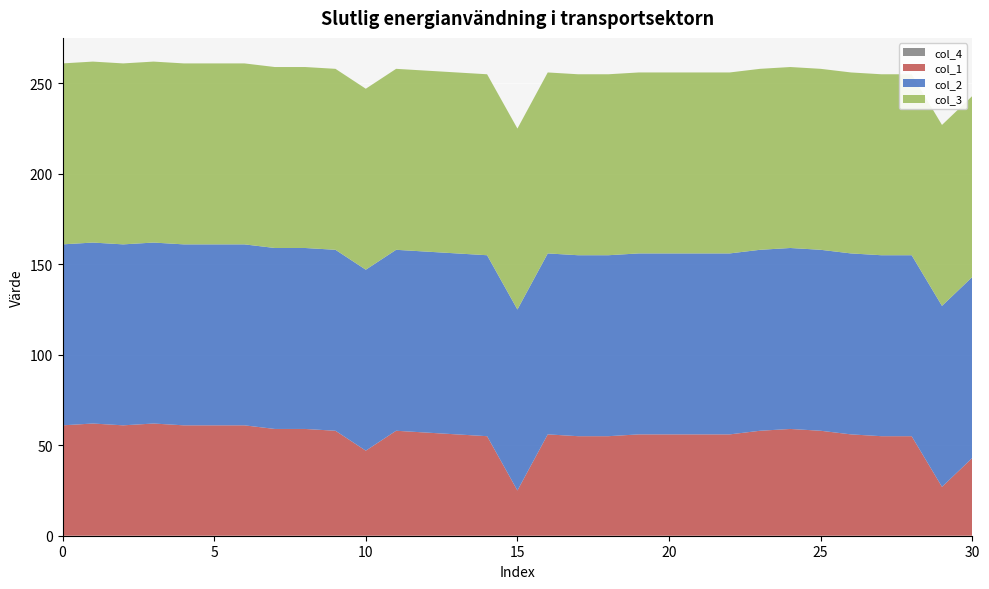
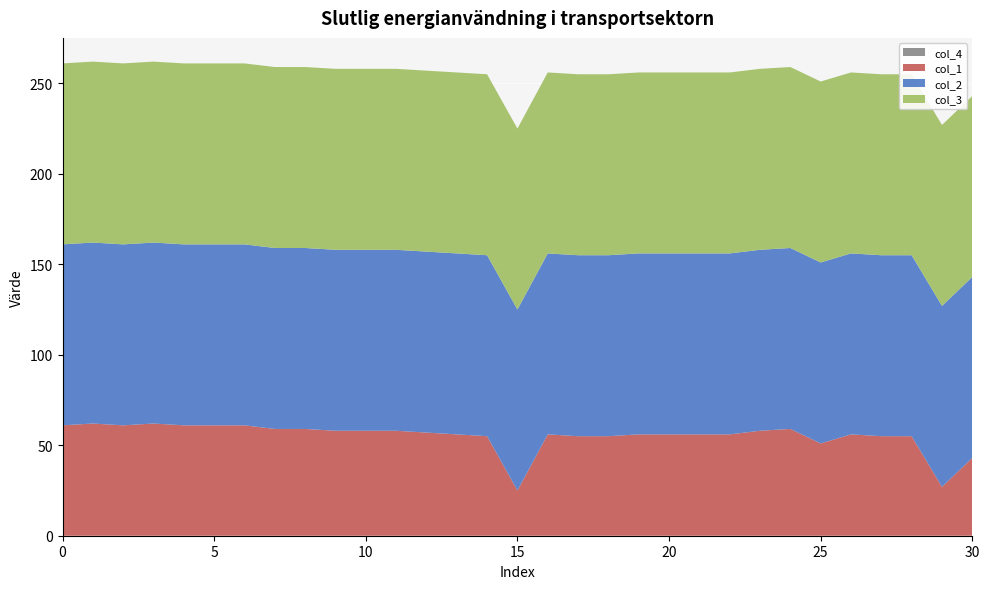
col_1, 10: 47 -> 58
col_1, 25: 58 -> 51
